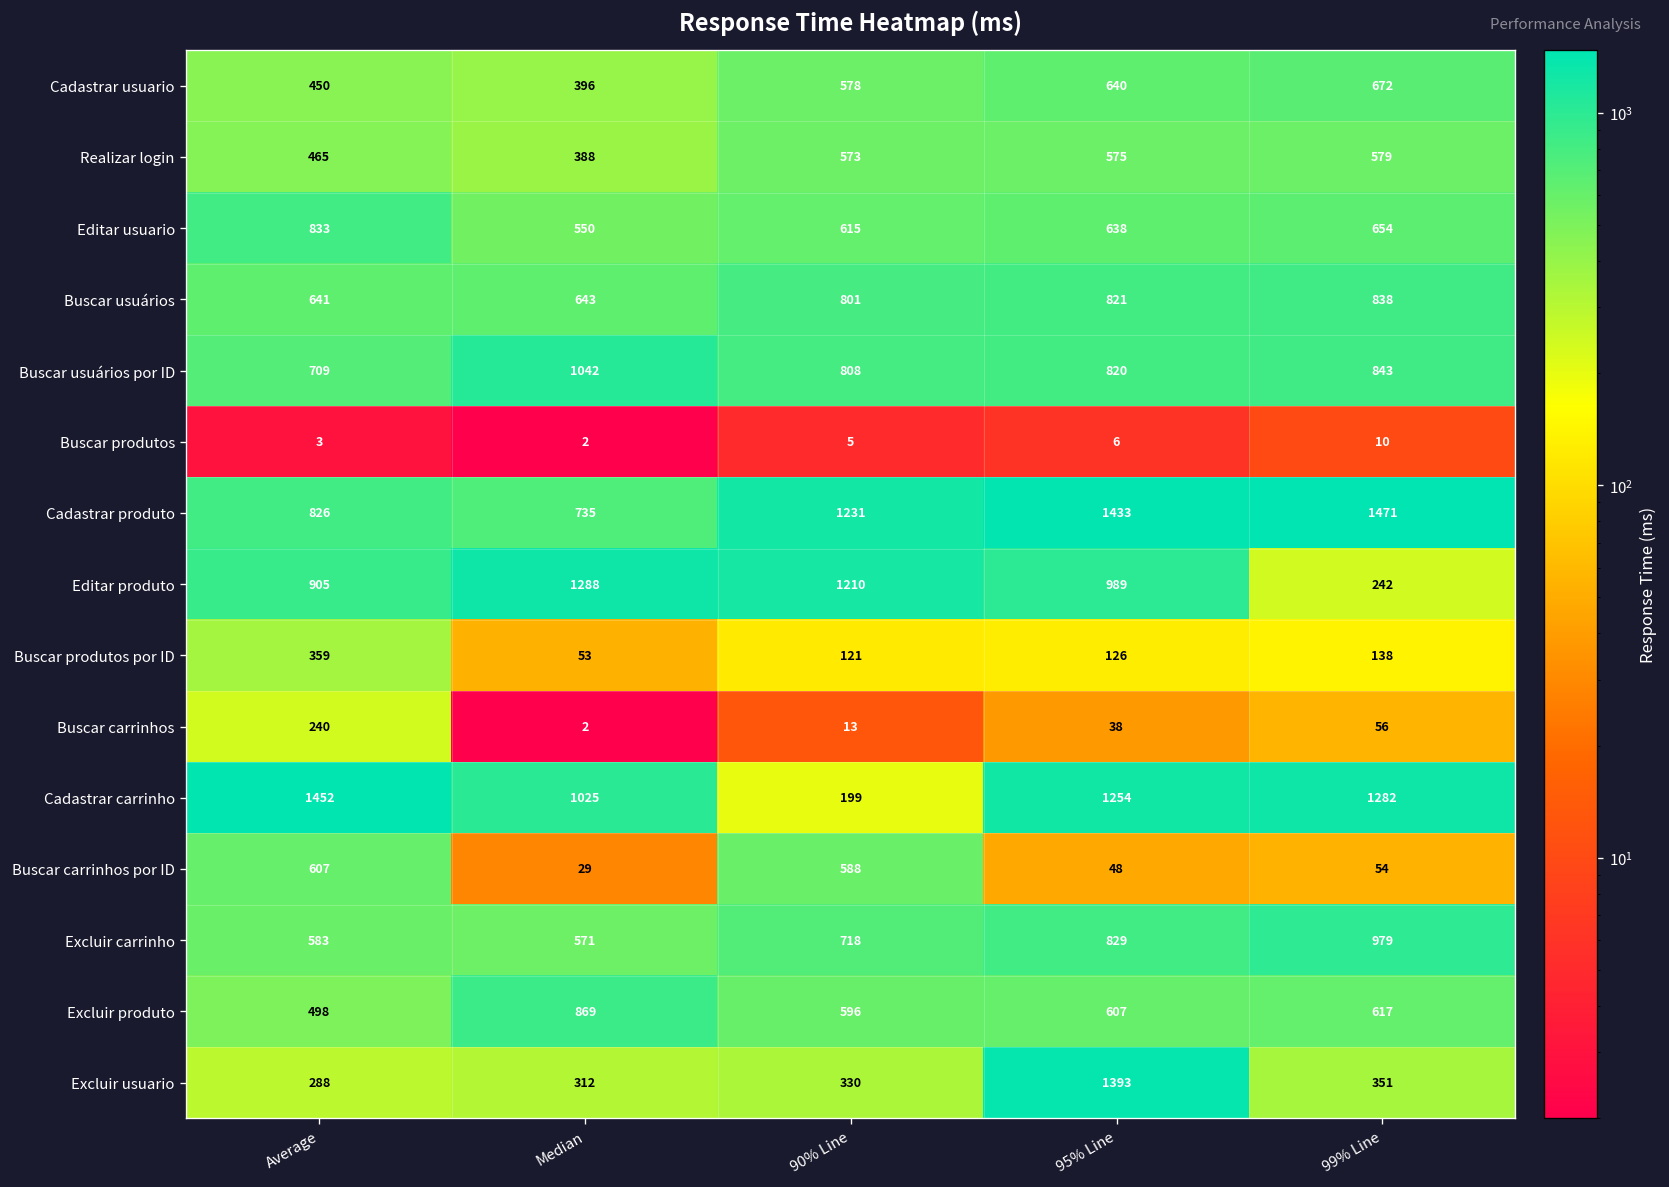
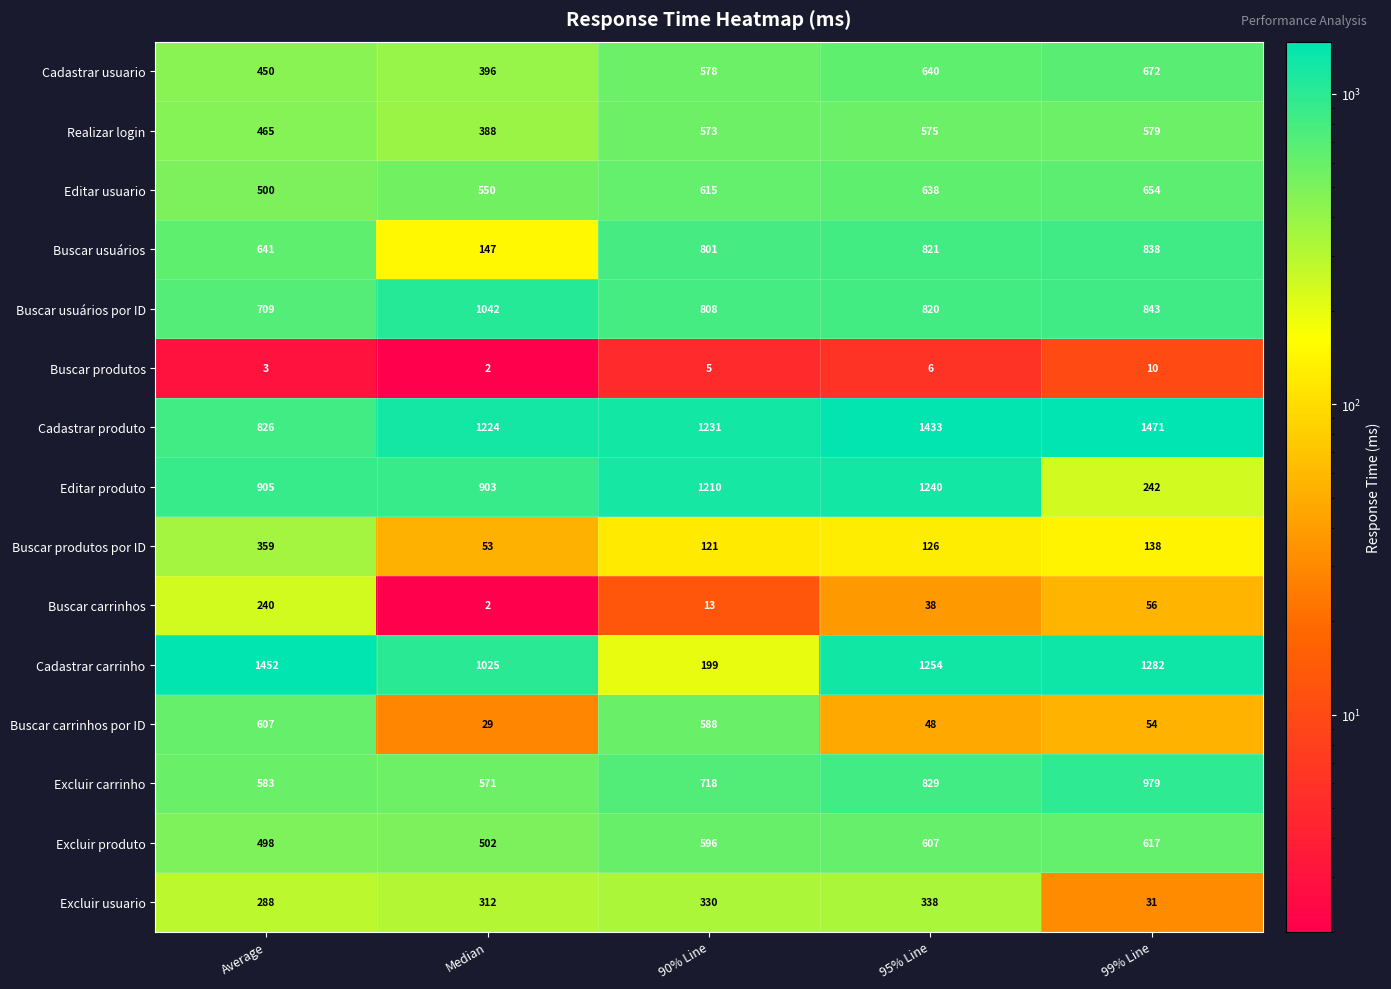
Editar usuario, Average: 833 -> 500
Buscar usuários, Median: 643 -> 147
Cadastrar produto, Median: 735 -> 1224
Editar produto, Median: 1288 -> 903
Editar produto, 95% Line: 989 -> 1240
Excluir produto, Median: 869 -> 502
Excluir usuario, 95% Line: 1393 -> 338
Excluir usuario, 99% Line: 351 -> 31
